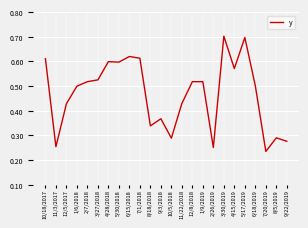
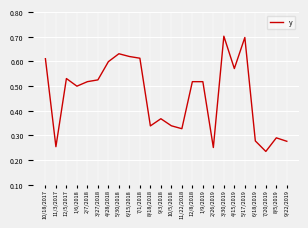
12/5/2017: 0.43 -> 0.53
5/30/2018: 0.60 -> 0.63
10/5/2018: 0.29 -> 0.34
11/22/2018: 0.43 -> 0.33
6/18/2019: 0.50 -> 0.28
